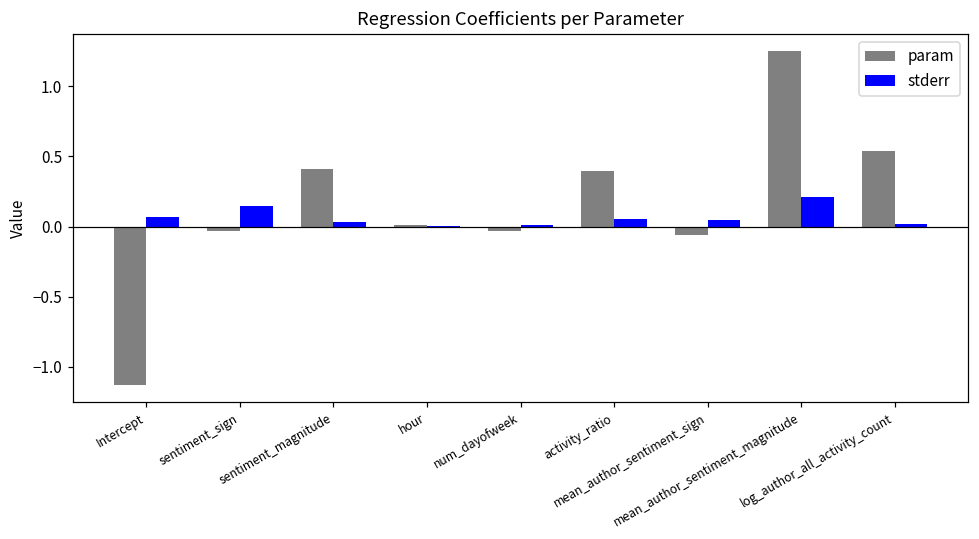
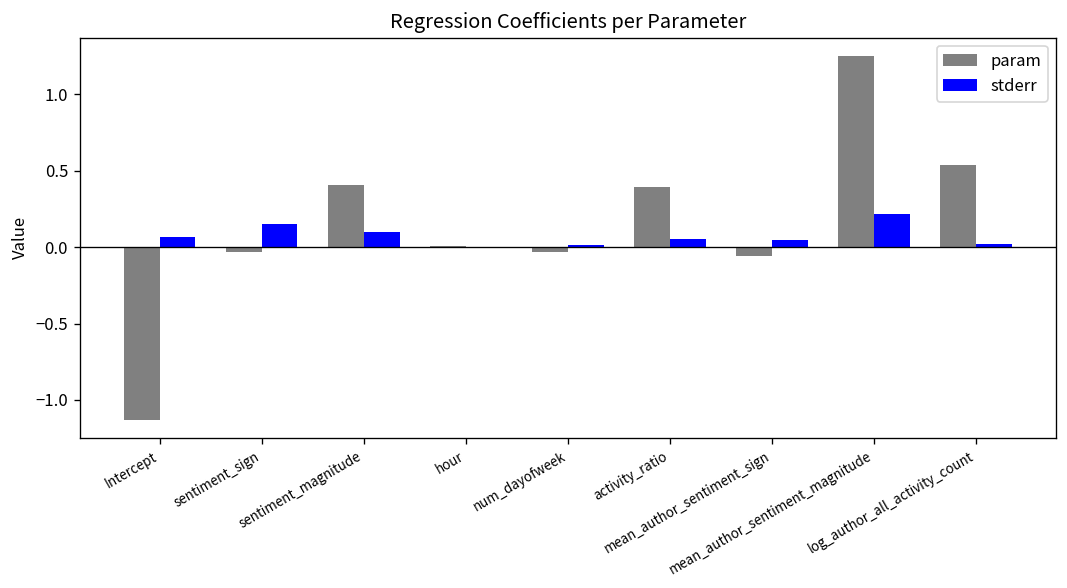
stderr, sentiment_magnitude: 0.03 -> 0.10
